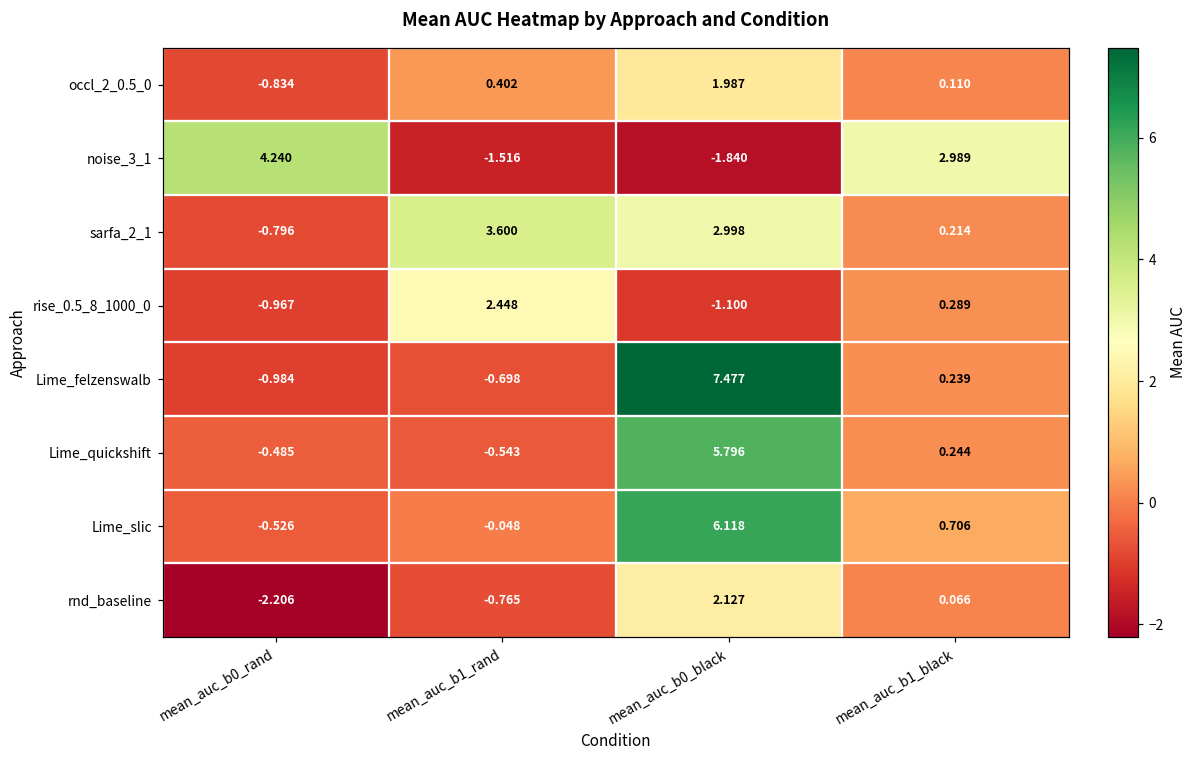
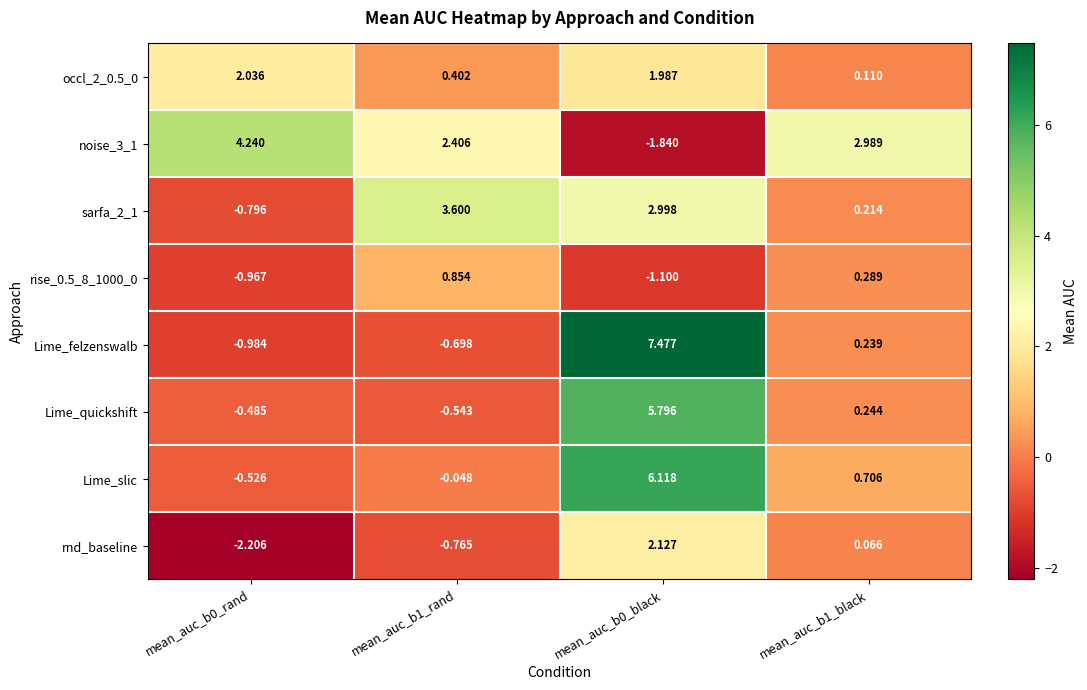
occl_2_0.5_0, mean_auc_b0_rand: -0.834 -> 2.036
noise_3_1, mean_auc_b1_rand: -1.516 -> 2.406
rise_0.5_8_1000_0, mean_auc_b1_rand: 2.448 -> 0.854
